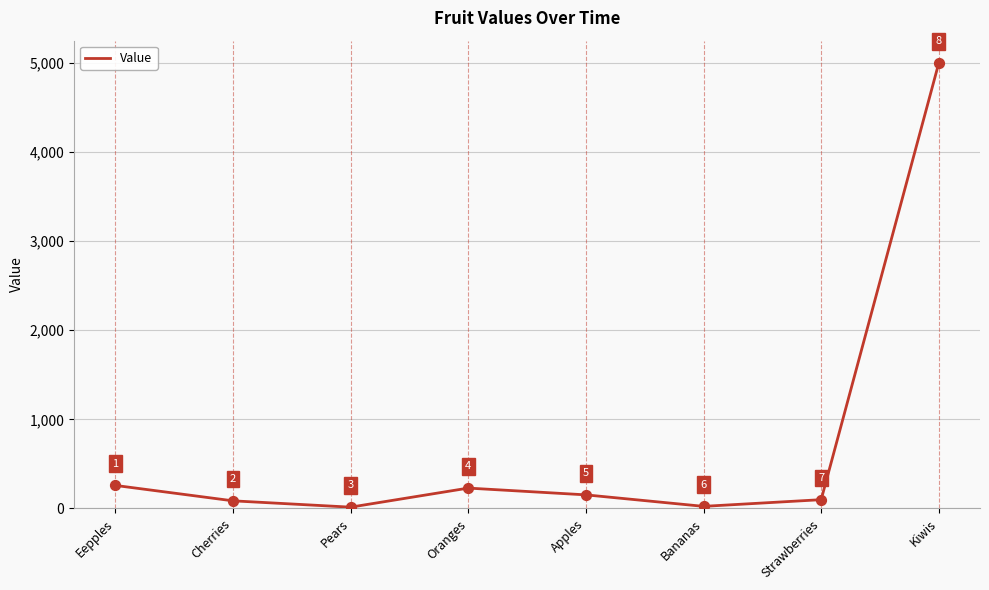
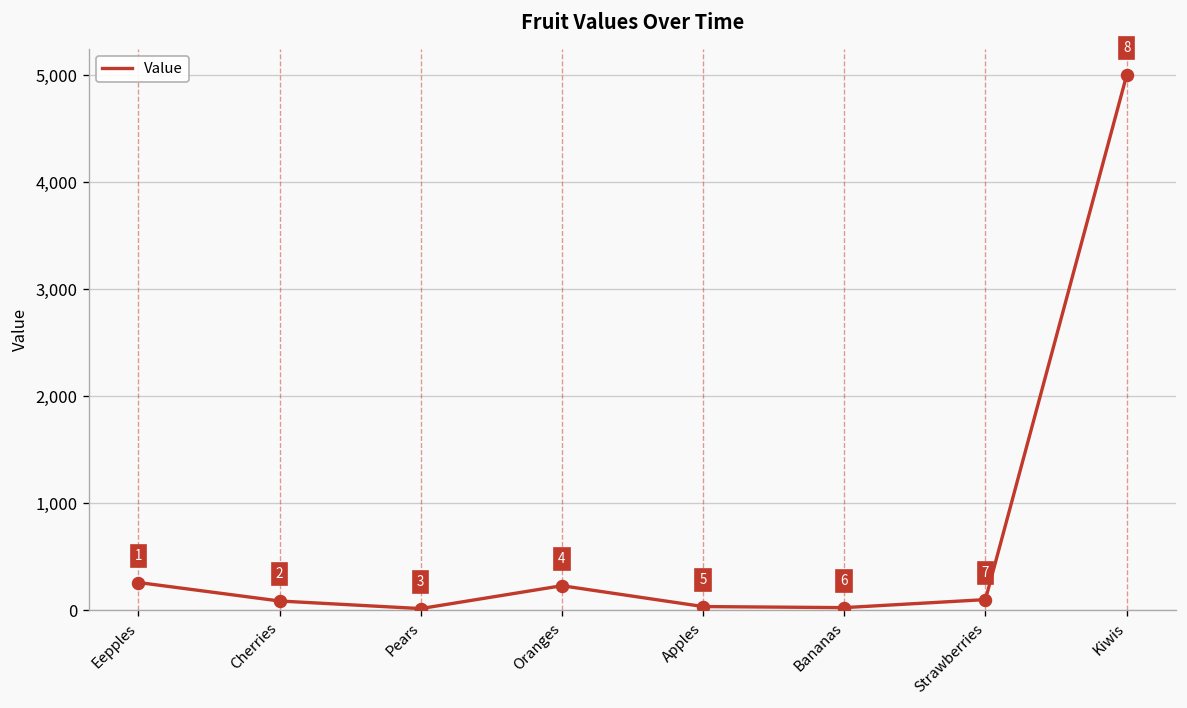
Apples: 200 -> 0
